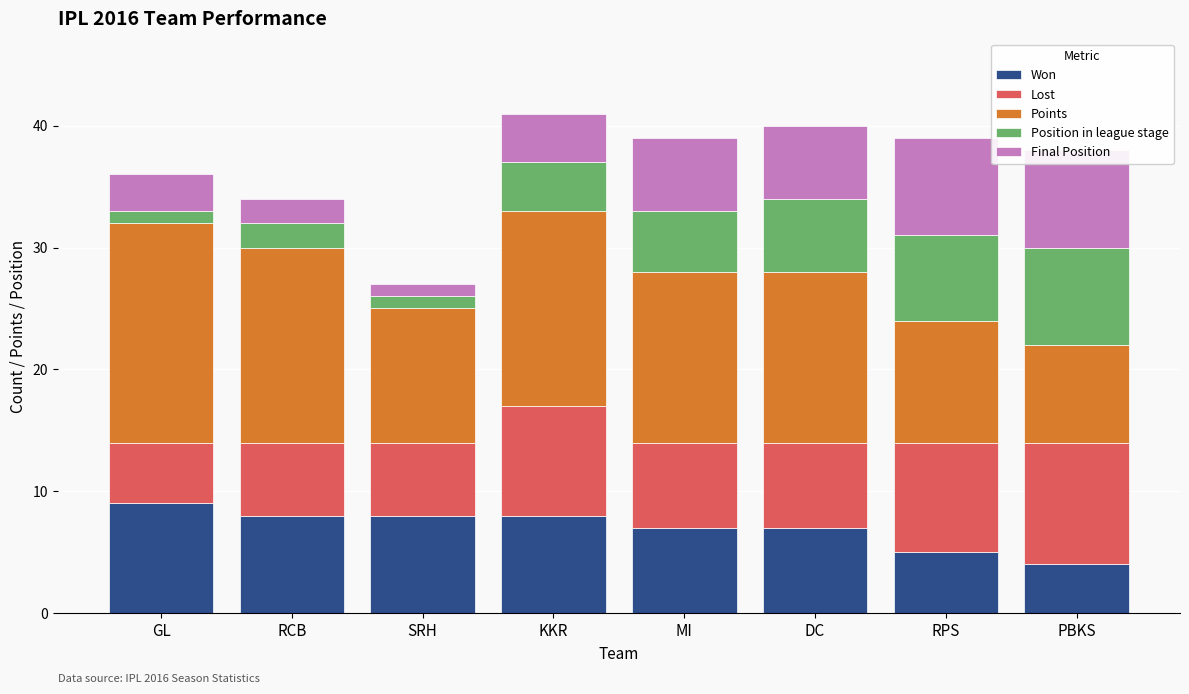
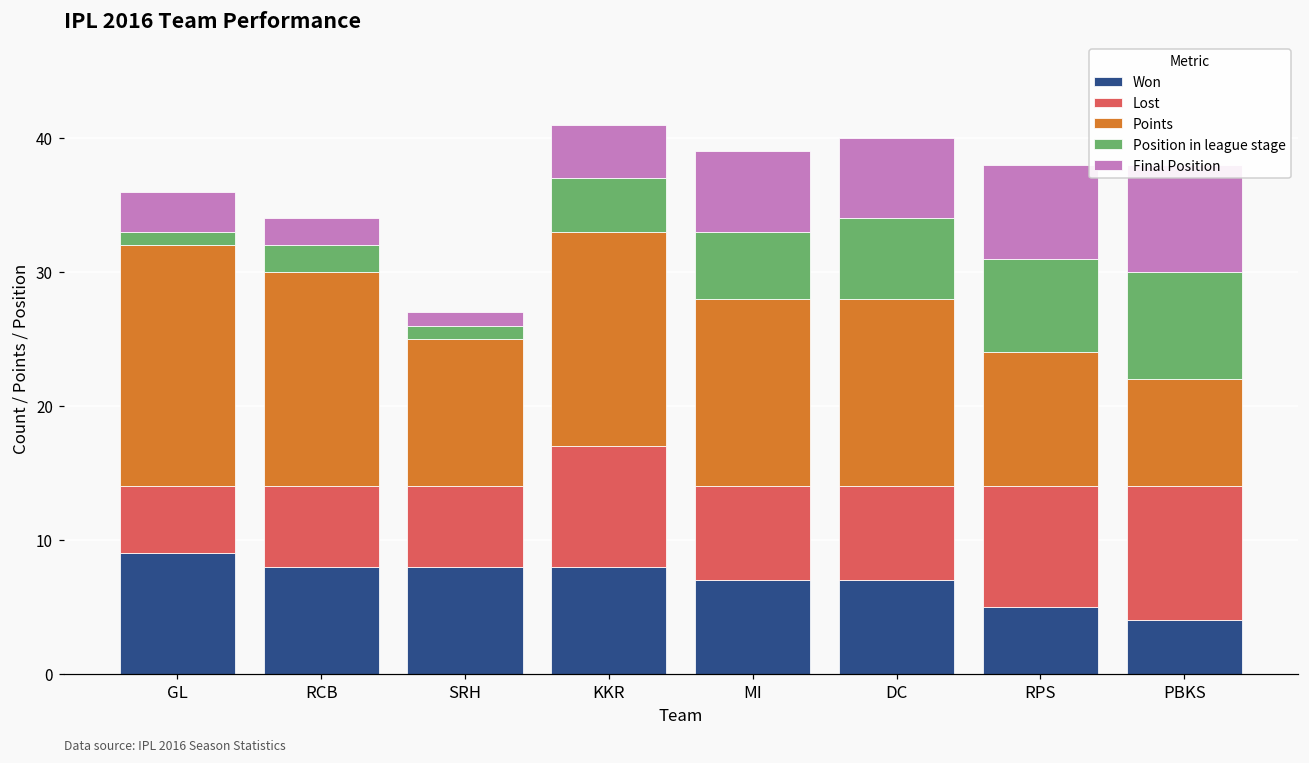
Final Position, RPS: 8 -> 7
